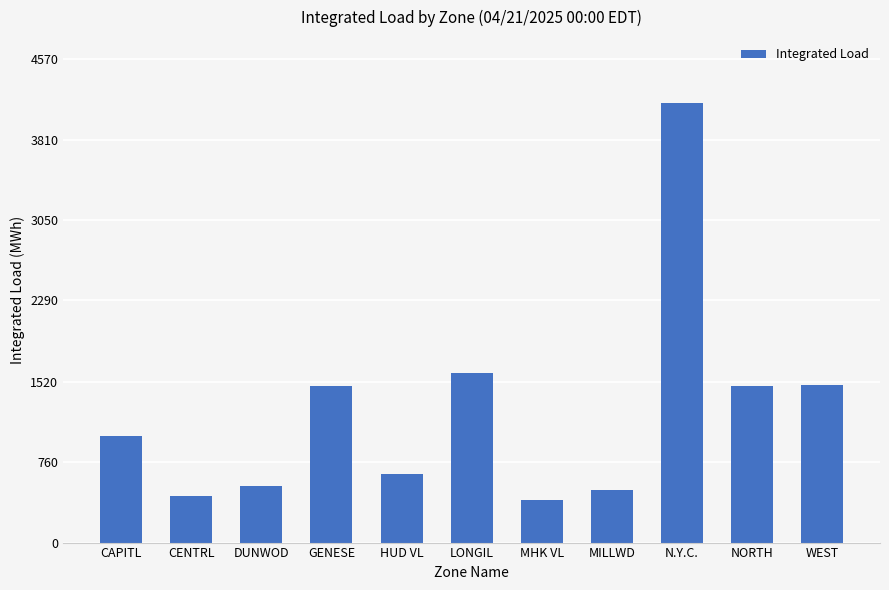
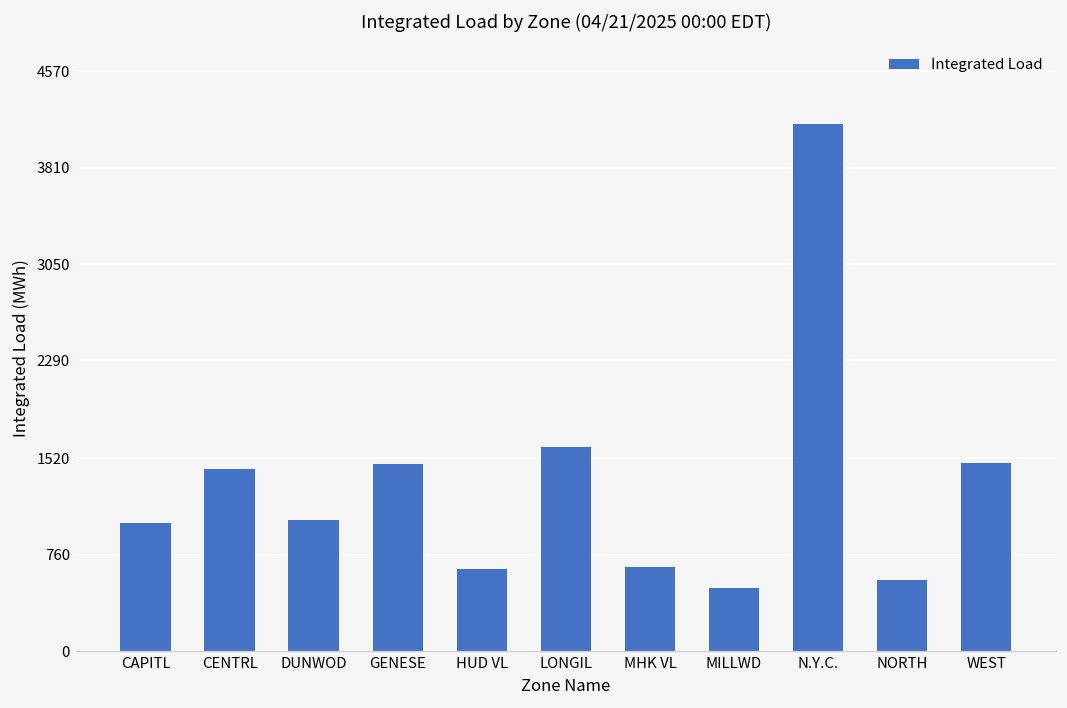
CENTRL: 440 -> 1430
DUNWOD: 530 -> 1030
MHK VL: 400 -> 660
NORTH: 1480 -> 560
